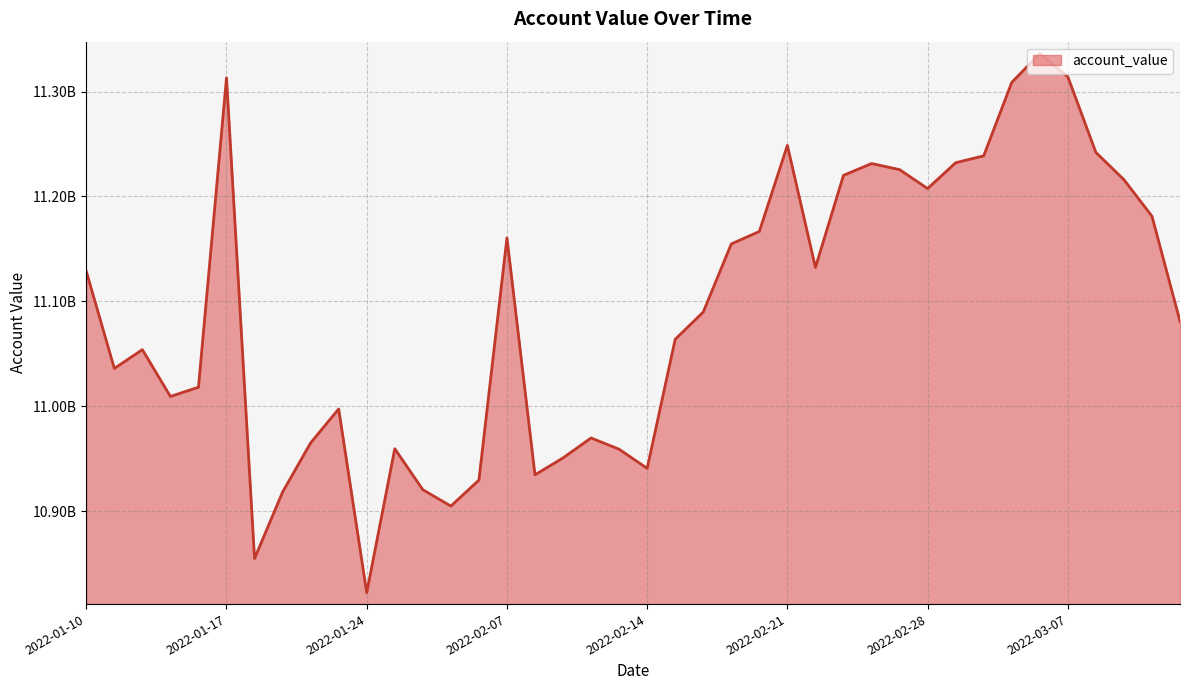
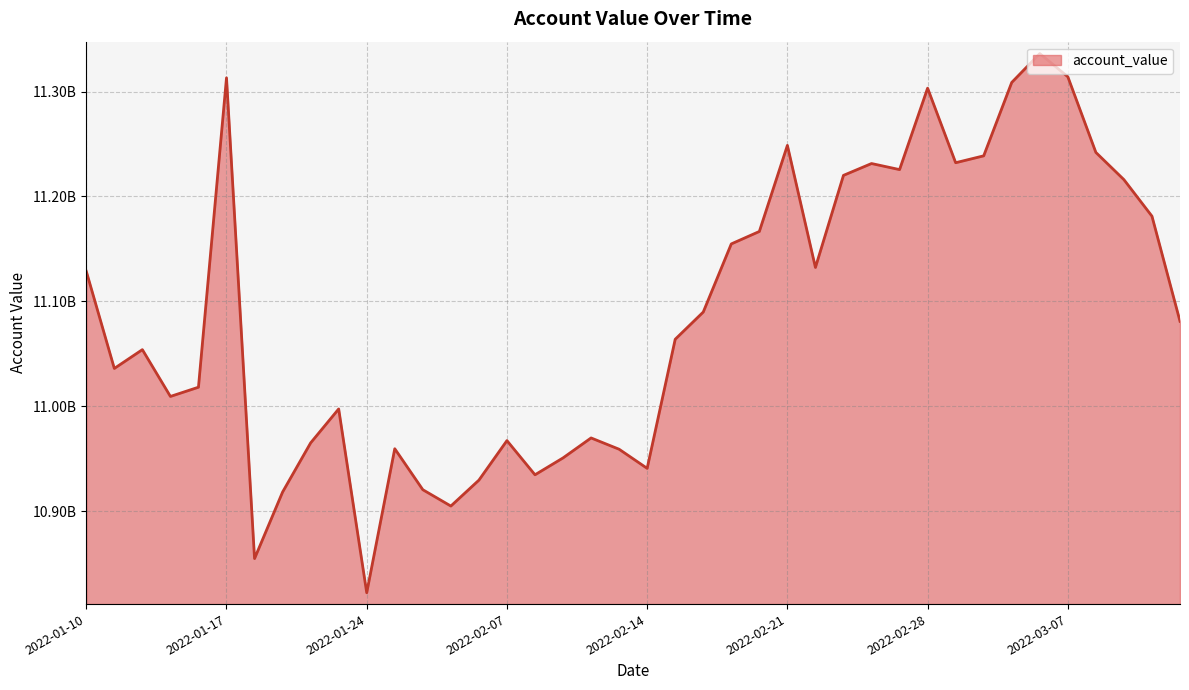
2022-02-07: 11161000000 -> 10967000000
2022-02-28: 11208000000 -> 11303000000
